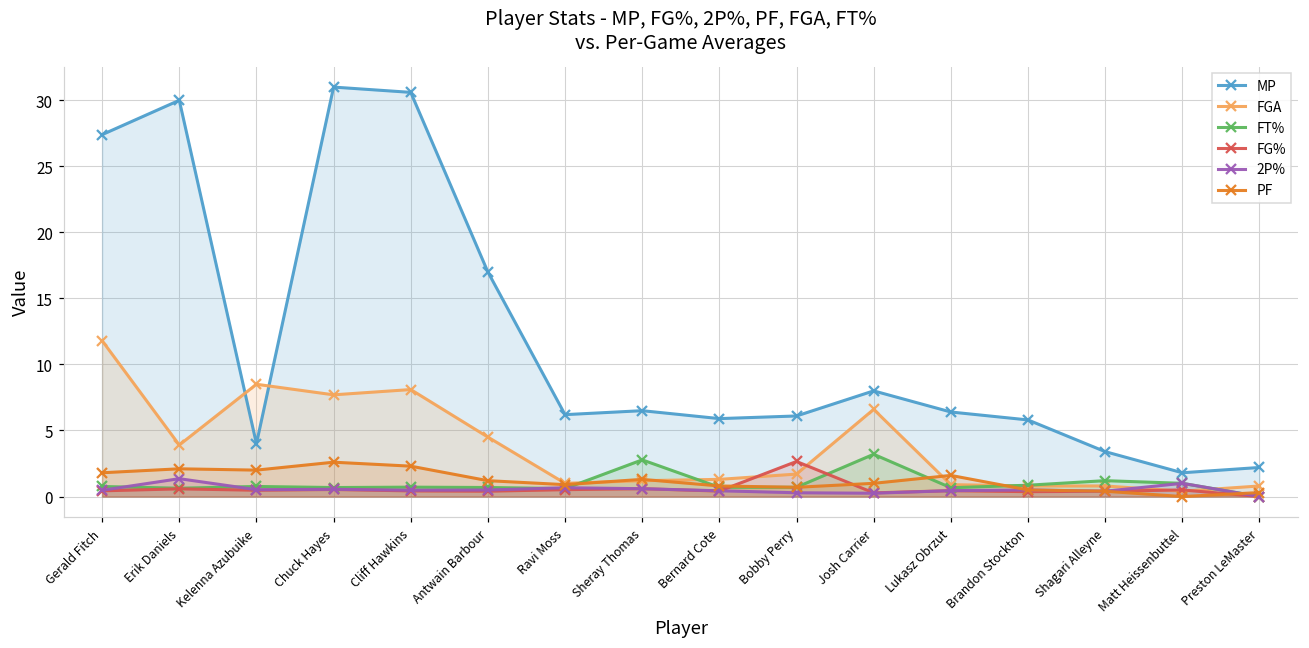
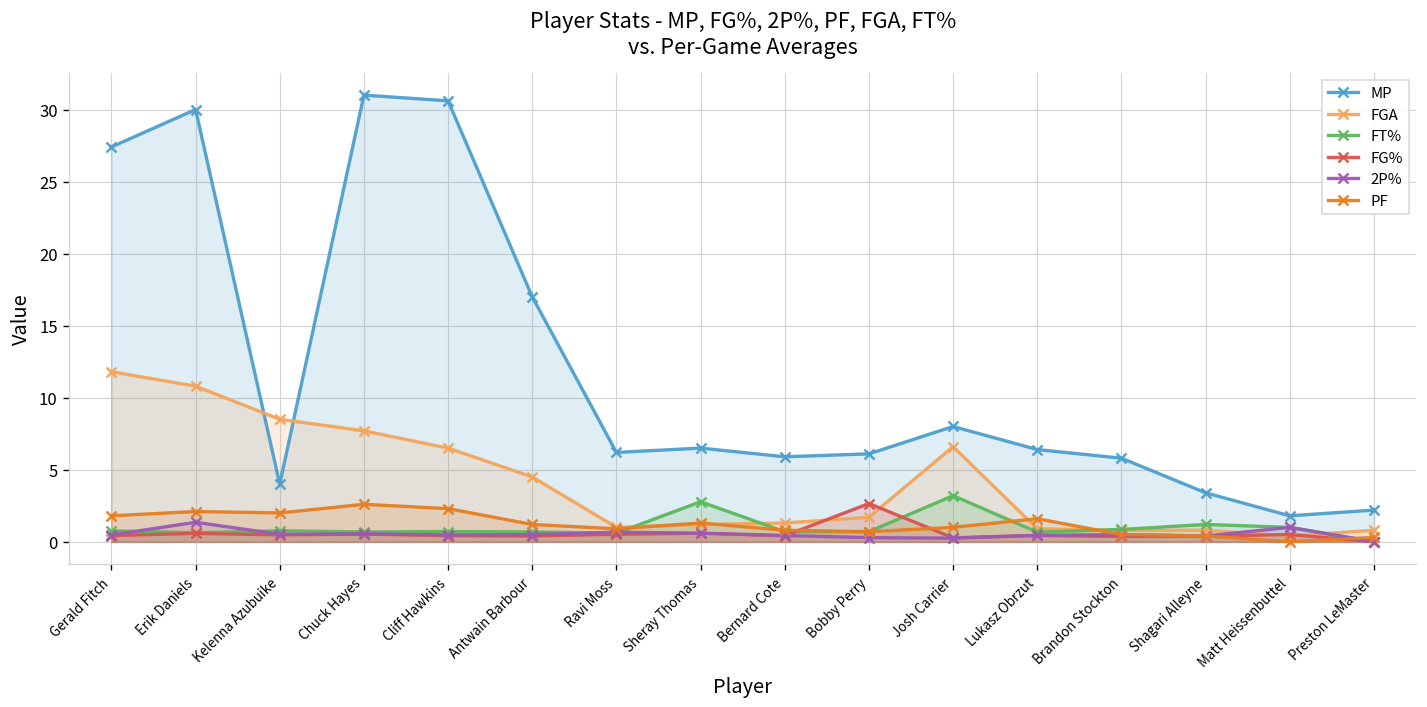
FGA, Erik Daniels: 3.9 -> 10.8
FGA, Cliff Hawkins: 8.1 -> 6.5
